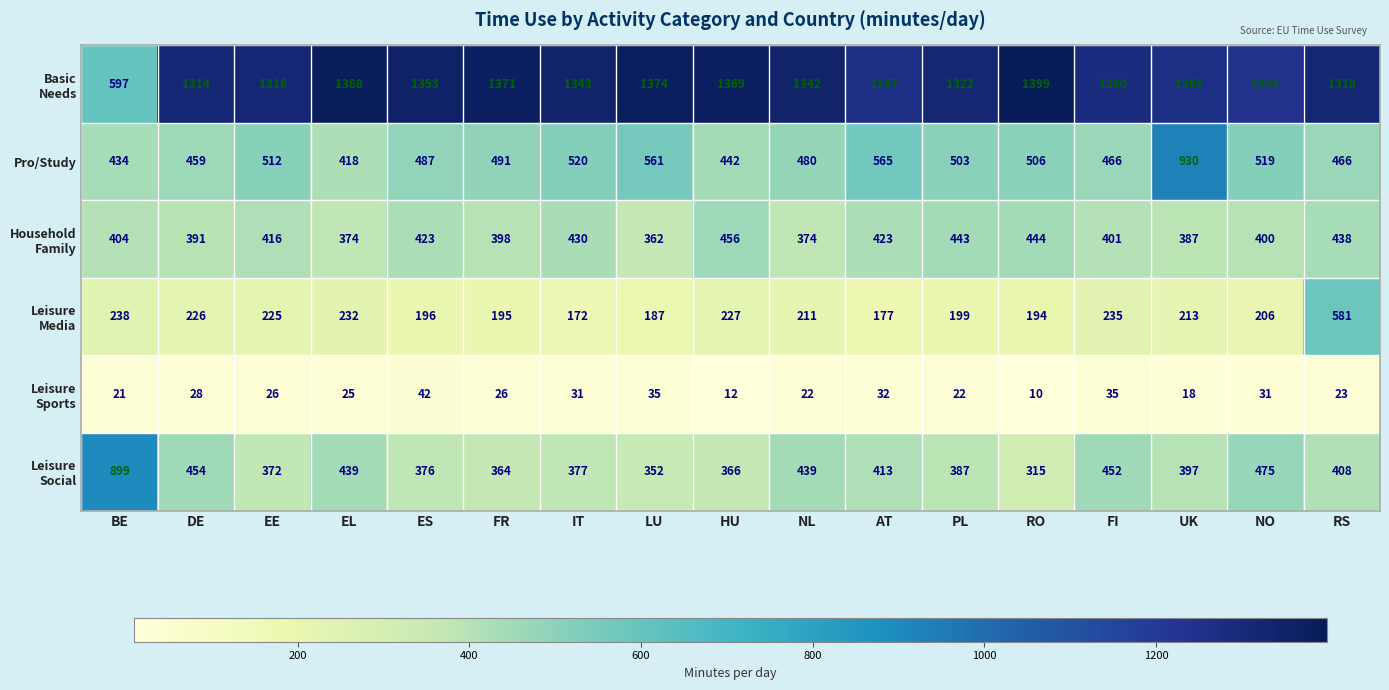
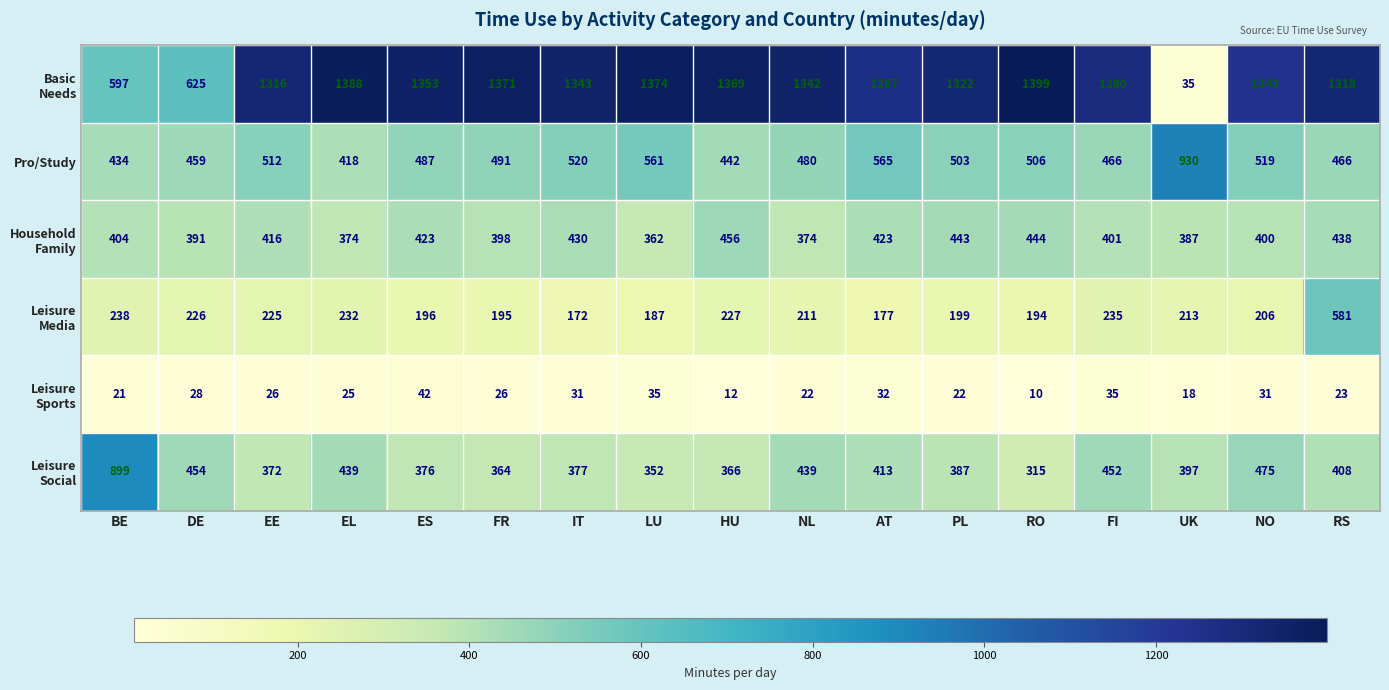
Basic Needs, DE: 1314 -> 625
Basic Needs, UK: 1265 -> 35
